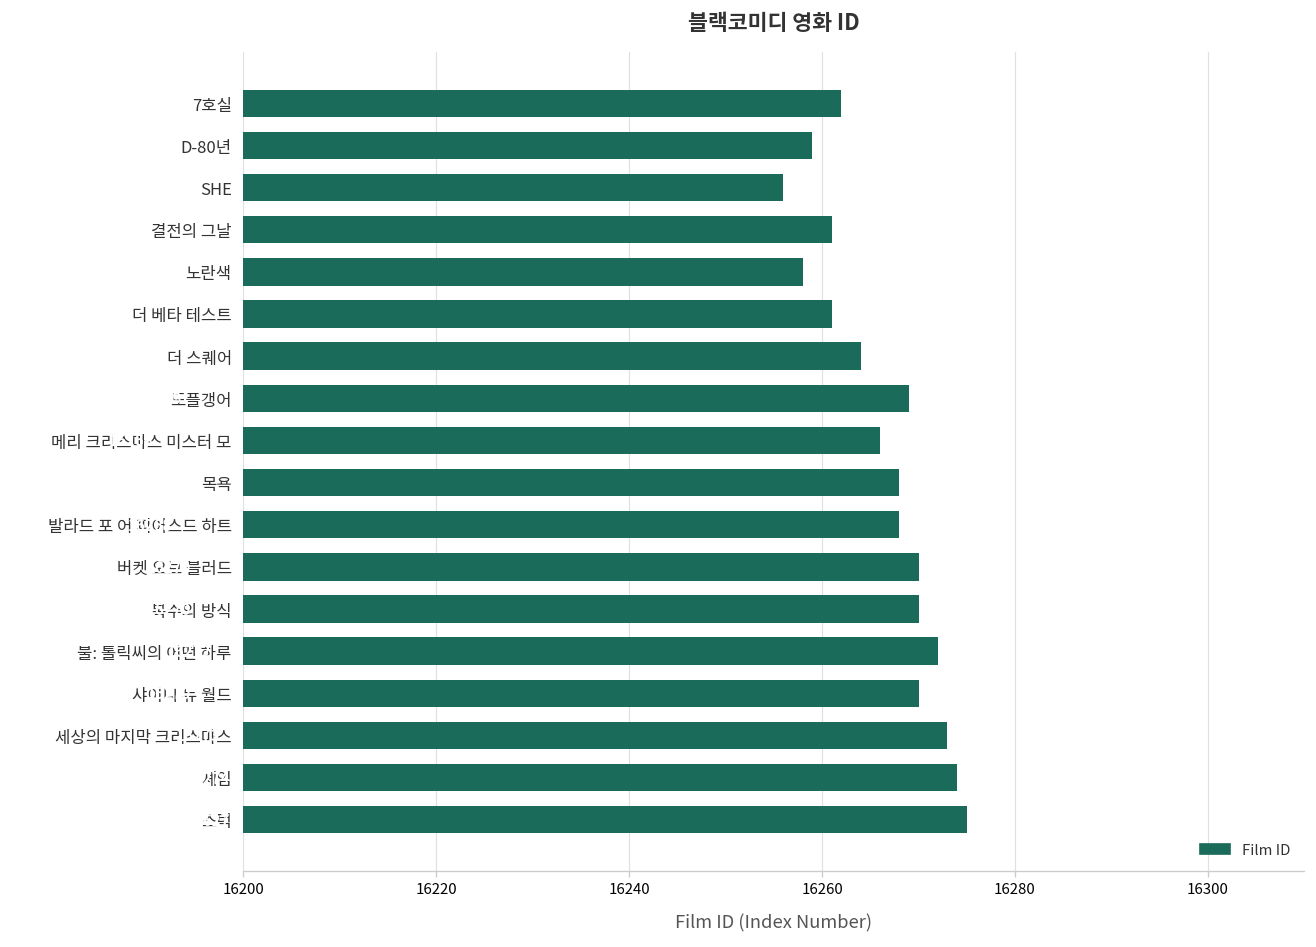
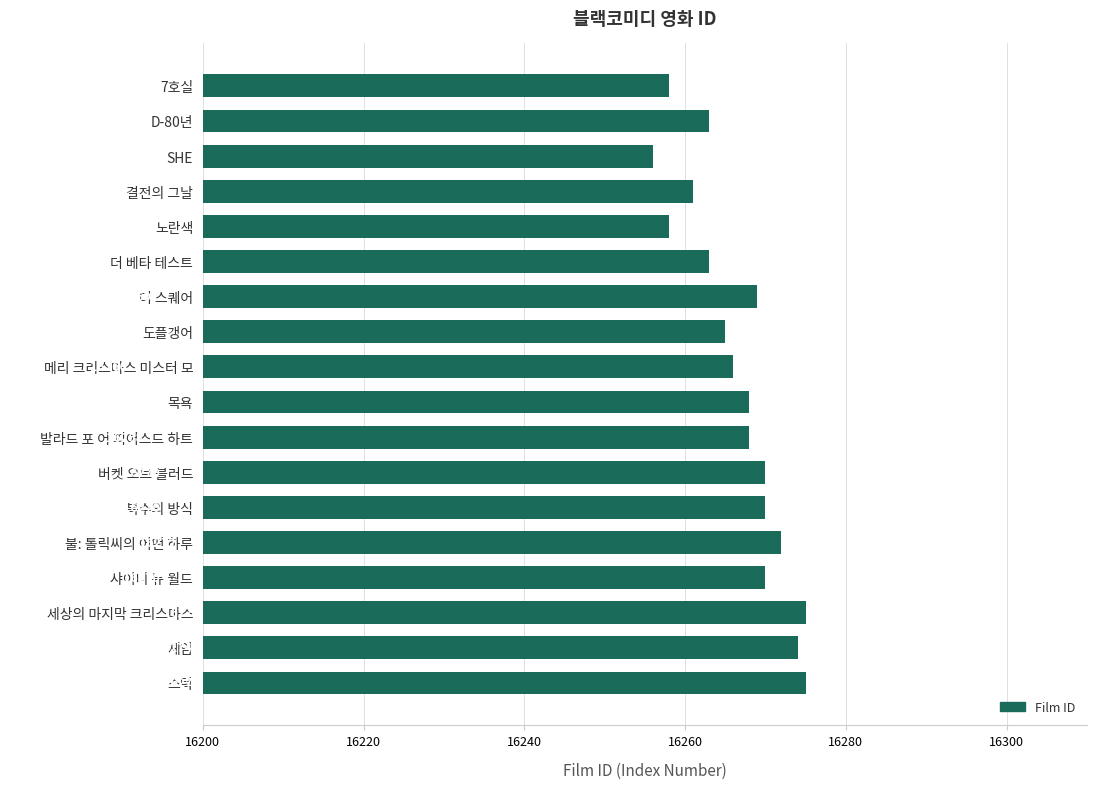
7호실: 16262 -> 16258
D-80년: 16259 -> 16263
더 베타 테스트: 16261 -> 16263
더 스퀘어: 16264 -> 16269
도플갱어: 16269 -> 16265
세상의 마지막 크리스마스: 16273 -> 16275
